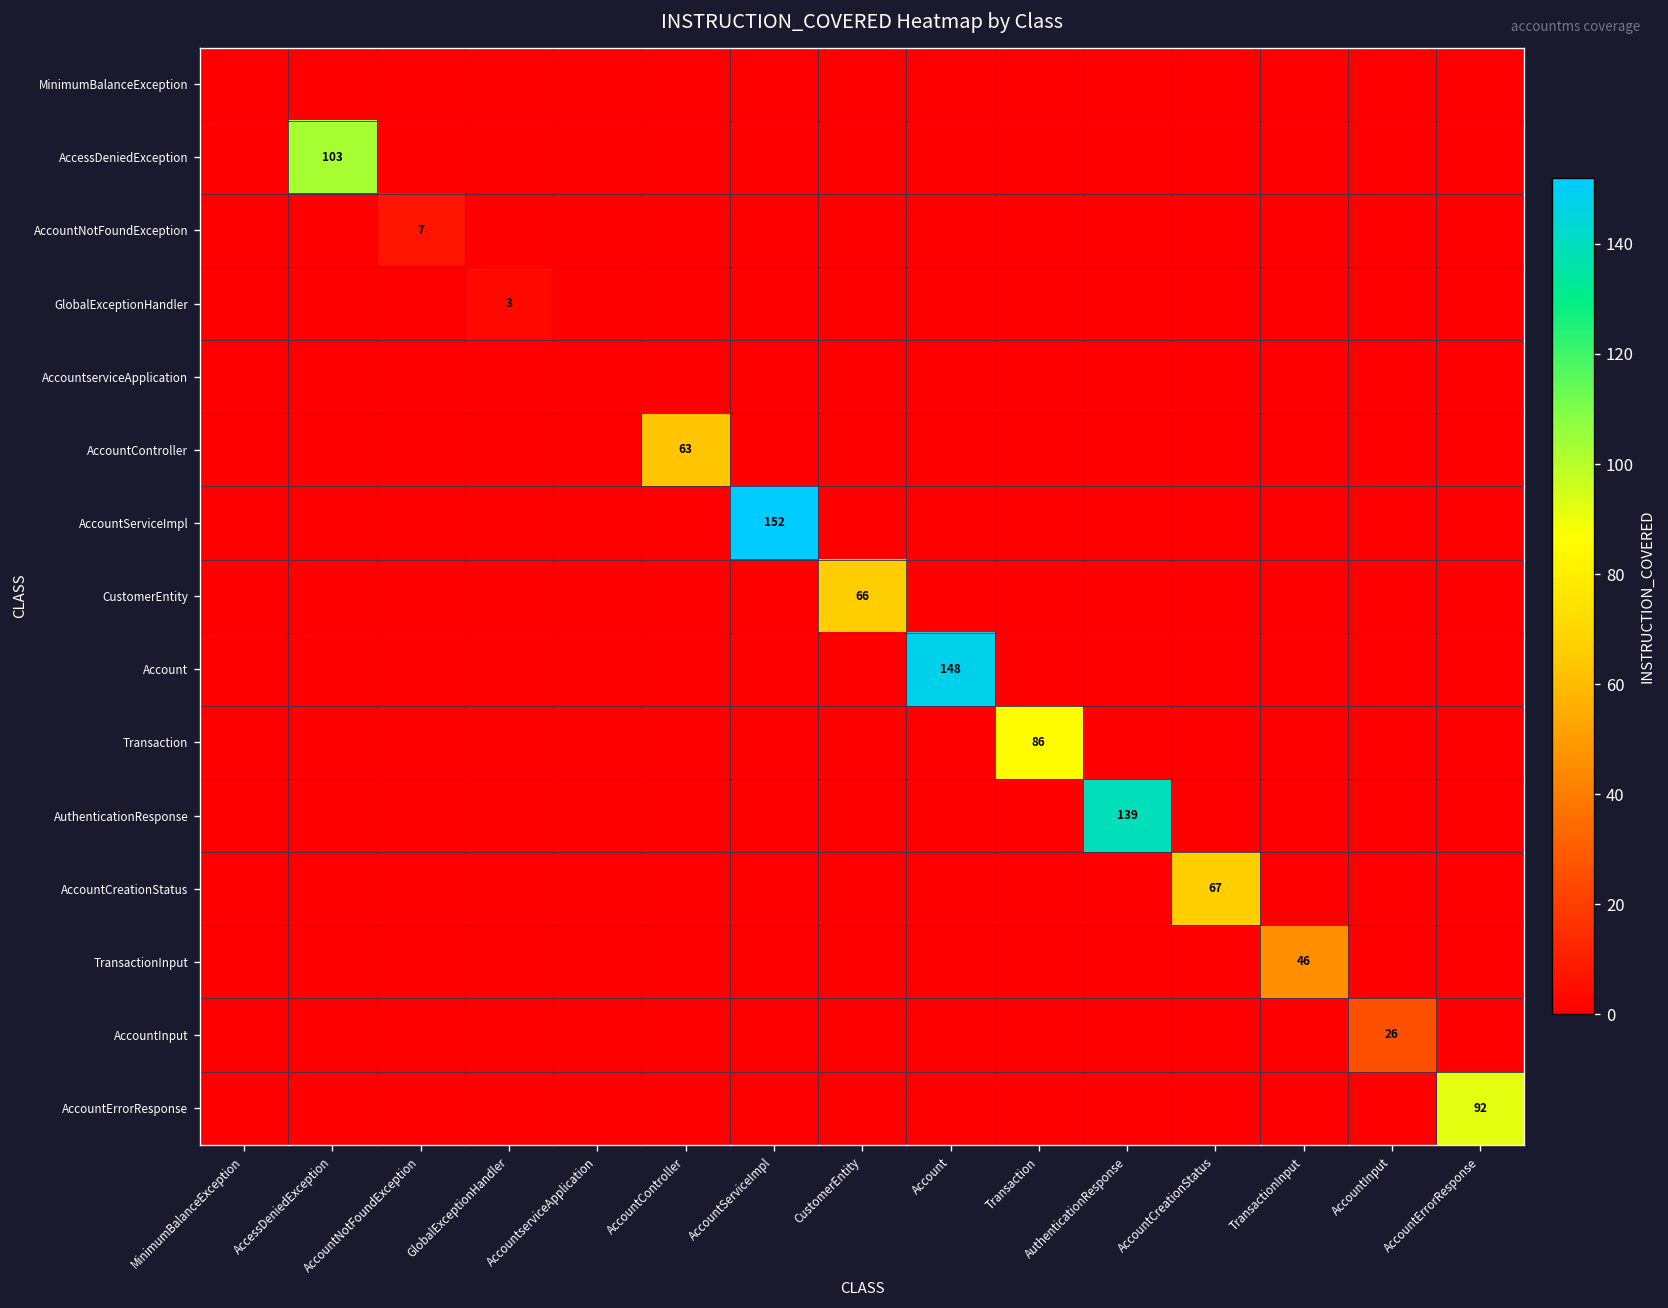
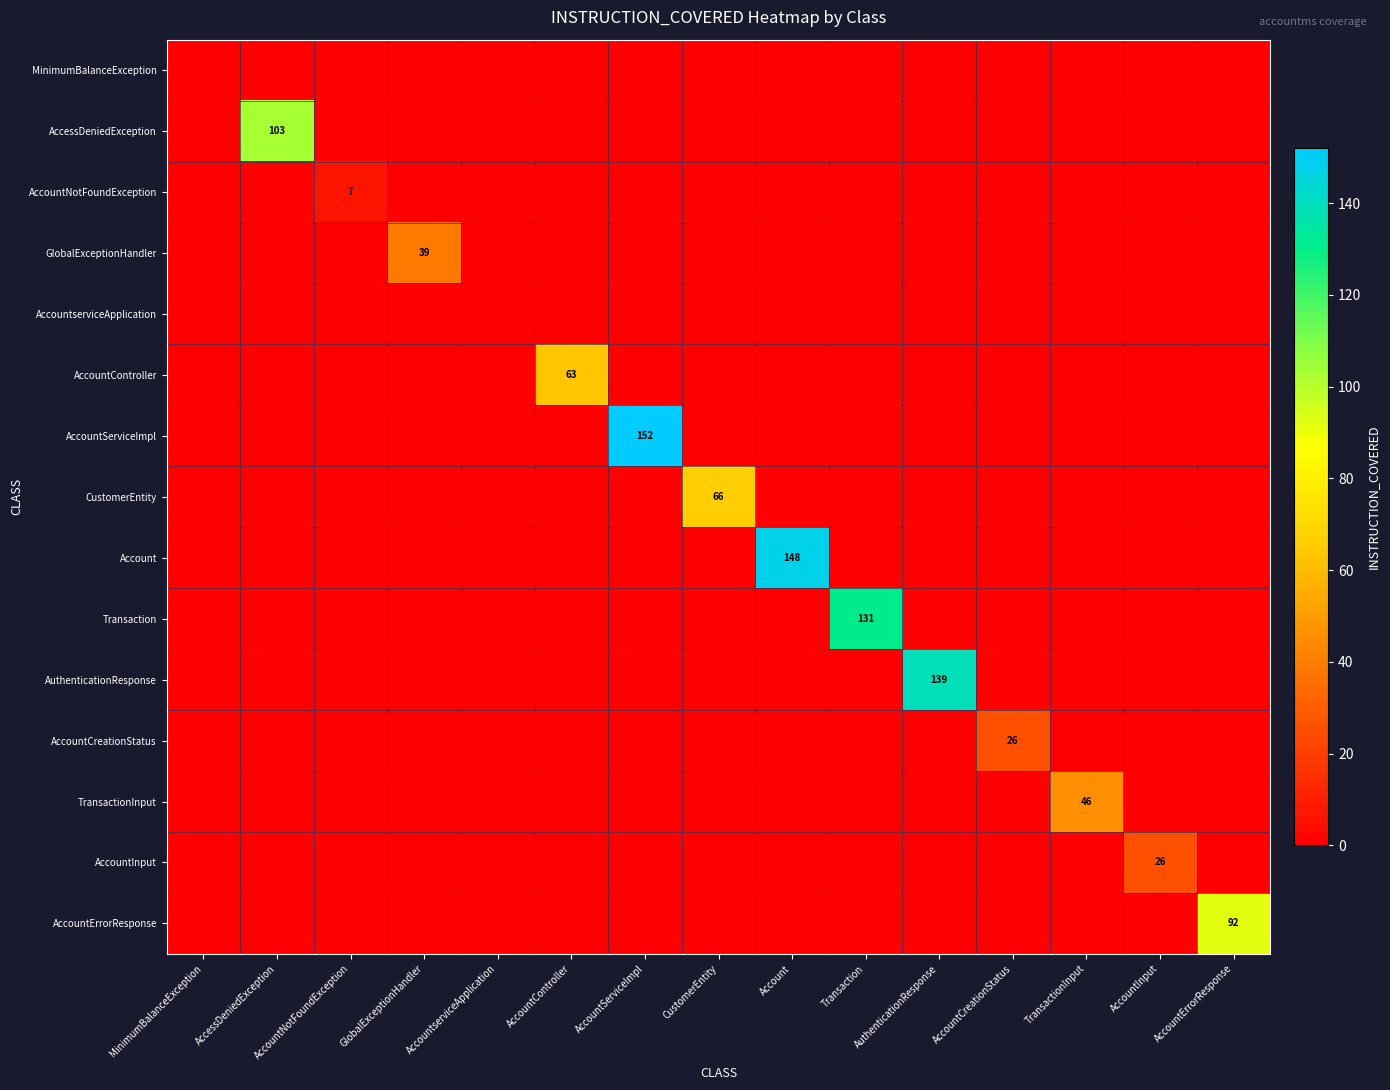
GlobalExceptionHandler, GlobalExceptionHandler: 3 -> 39
Transaction, Transaction: 86 -> 131
AccountCreationStatus, AccountCreationStatus: 67 -> 26
